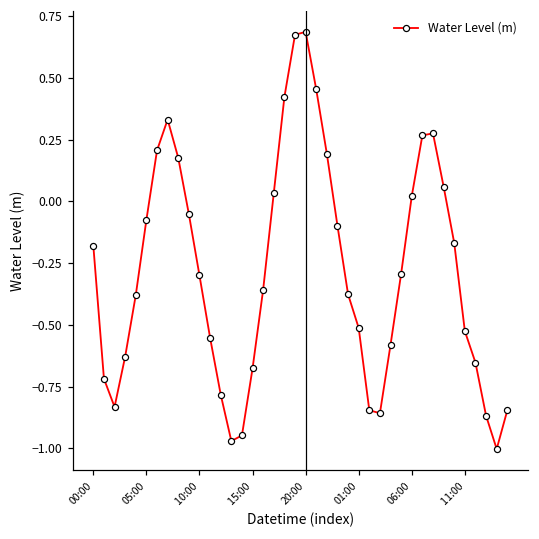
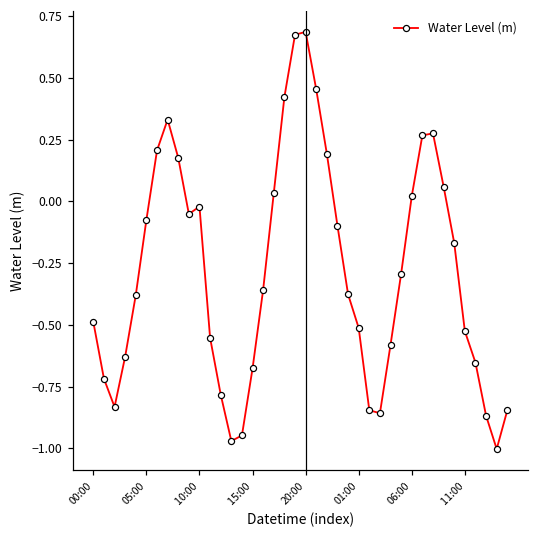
00:00: -0.18 -> -0.49
10:00: -0.30 -> -0.02
